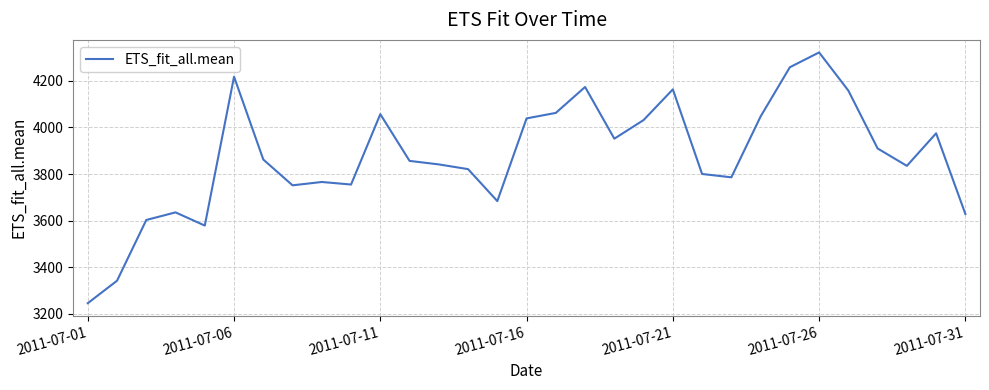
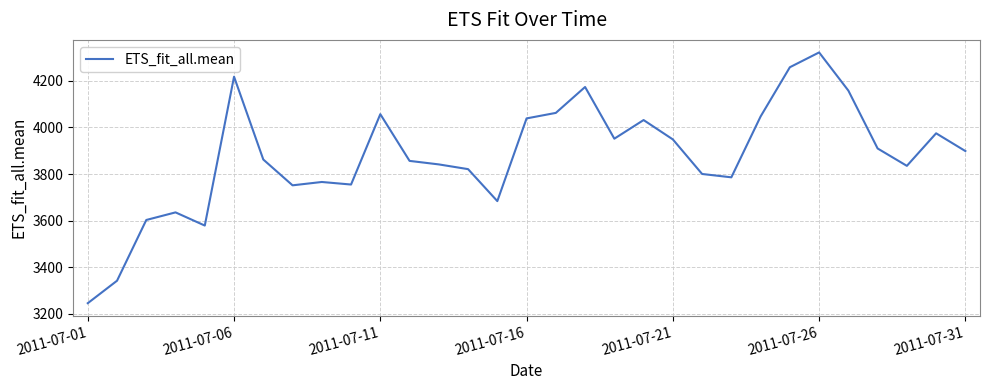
2011-07-21: 4160 -> 3950
2011-07-31: 3630 -> 3900
